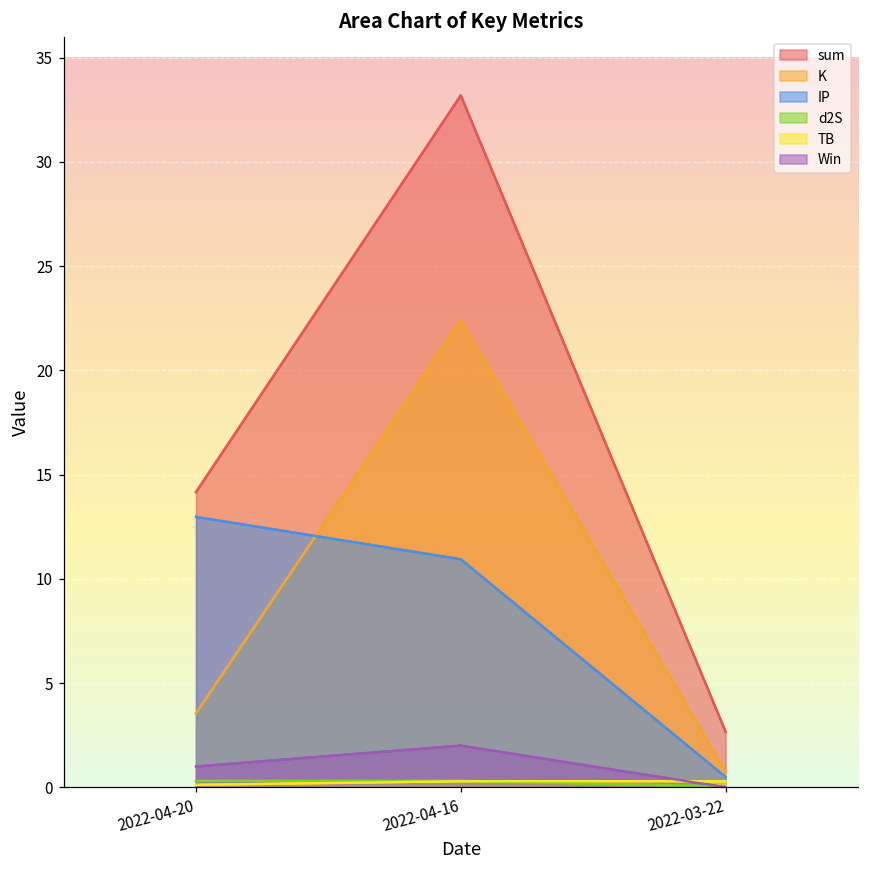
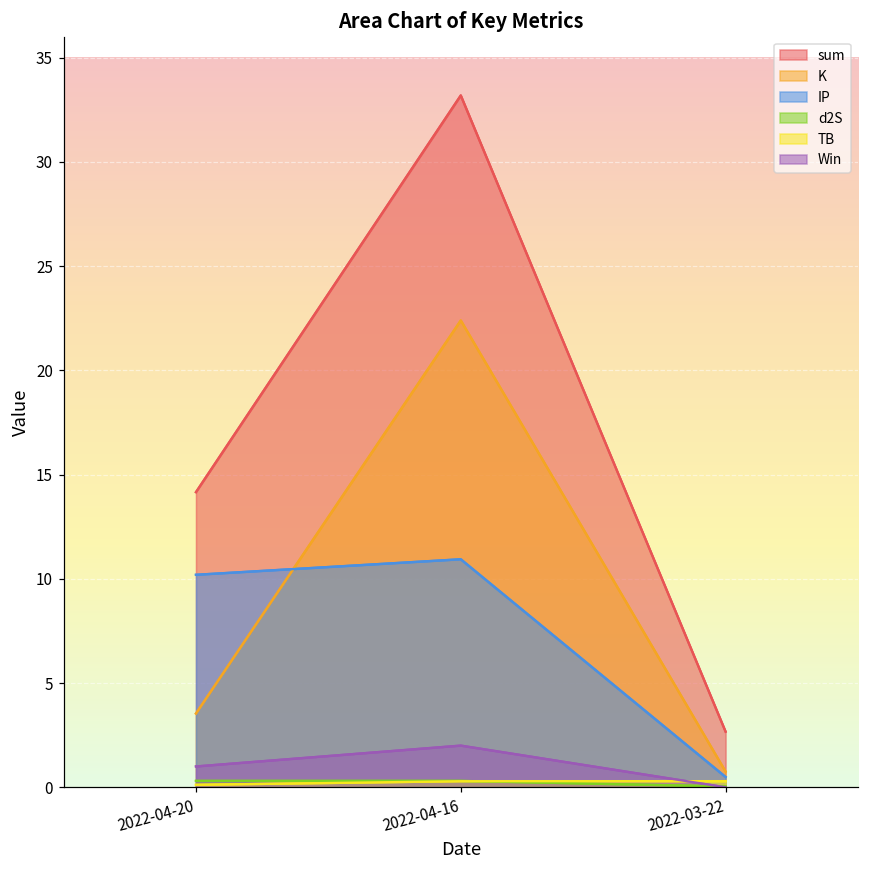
IP, 2022-04-20: 13.0 -> 10.2
